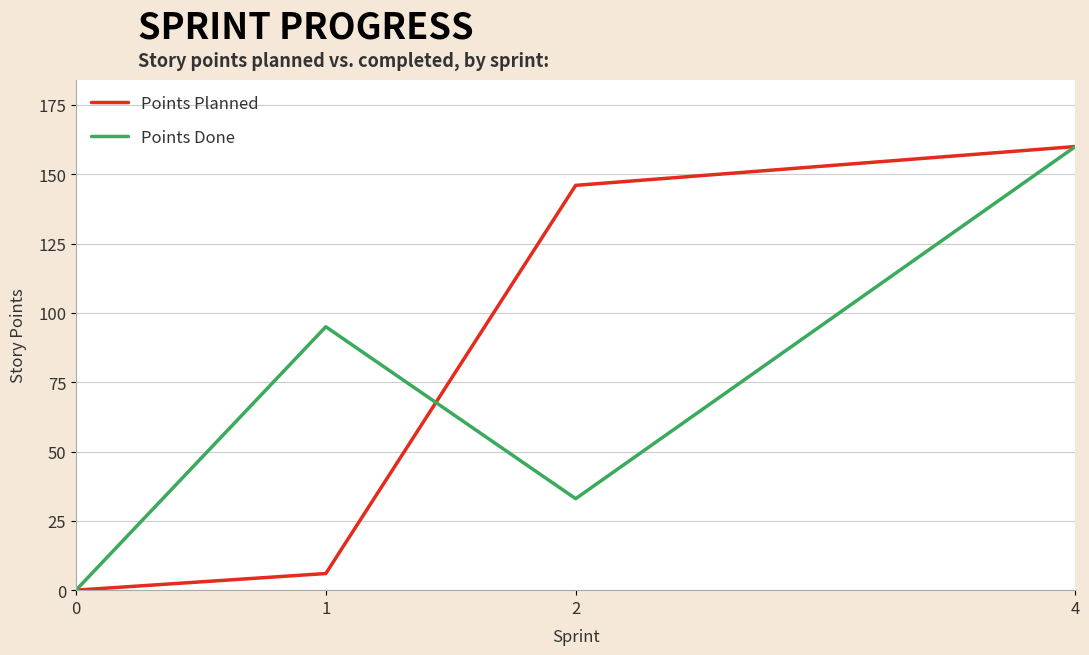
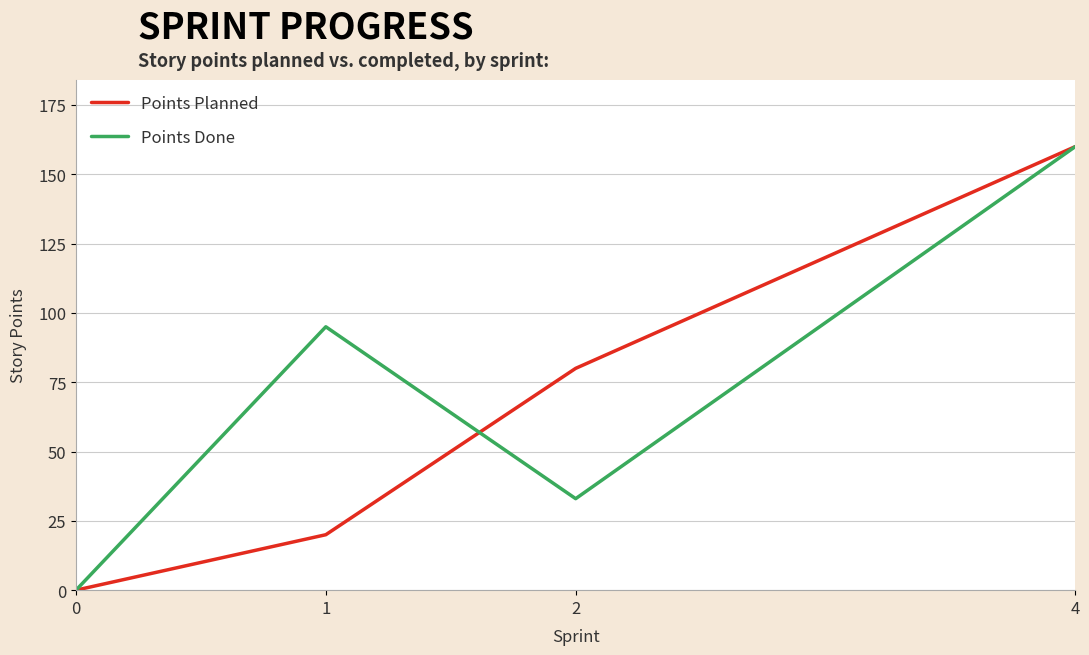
Points Planned, 1: 6 -> 20
Points Planned, 2: 146 -> 80
